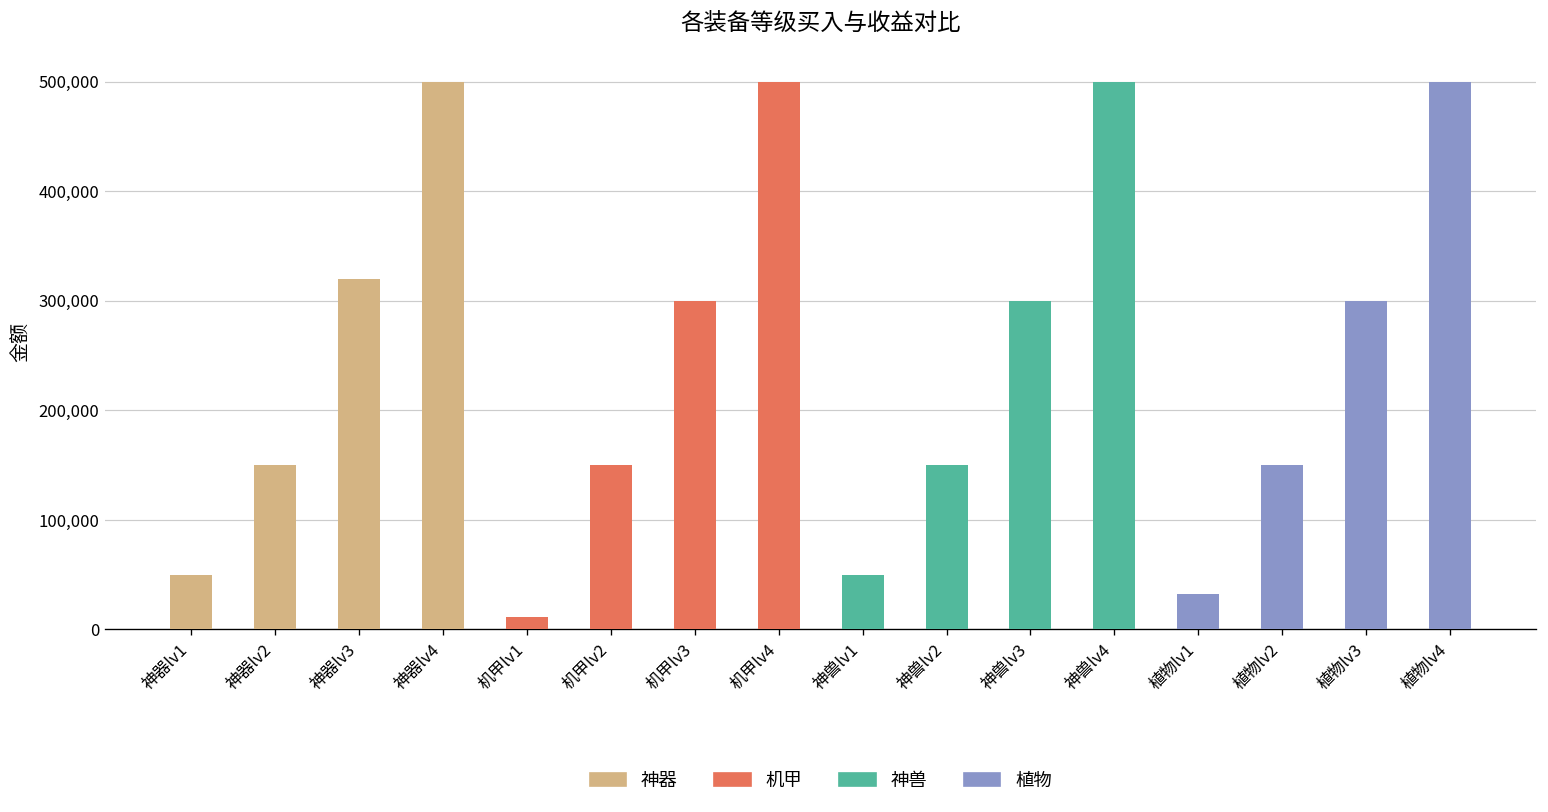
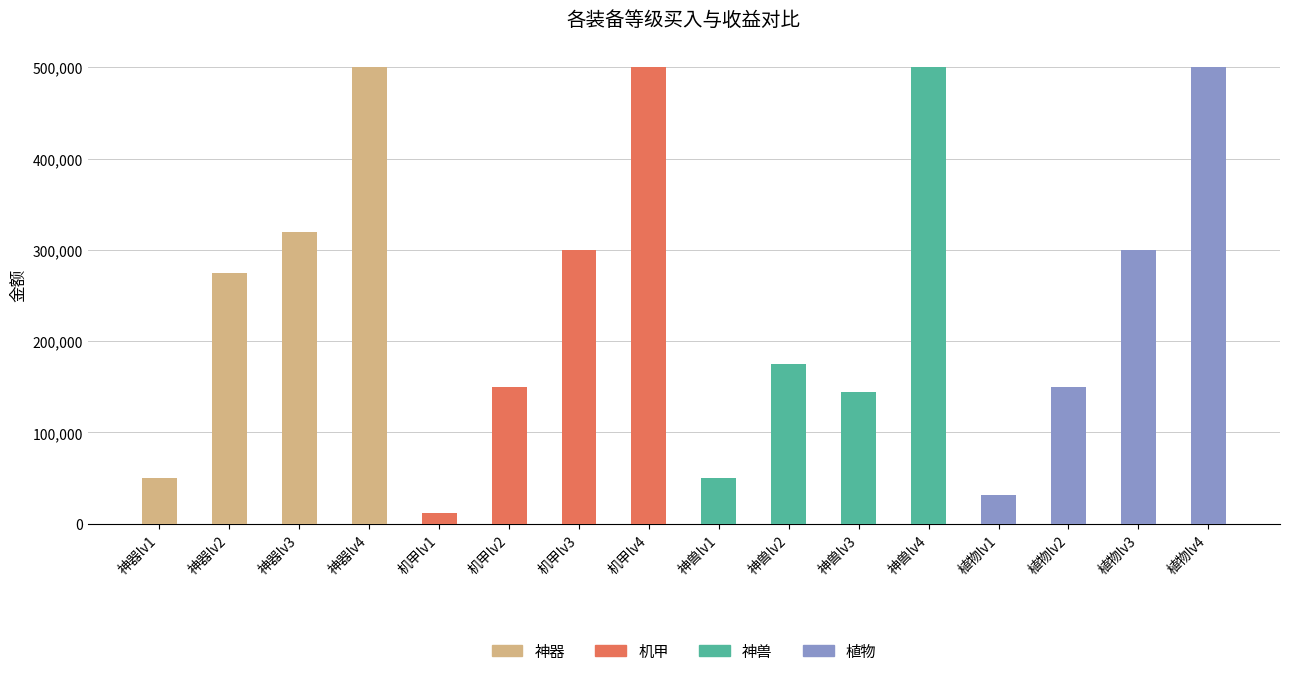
神器lv2: 150,000 -> 270,000
神兽lv2: 150,000 -> 170,000
神兽lv3: 300,000 -> 140,000
